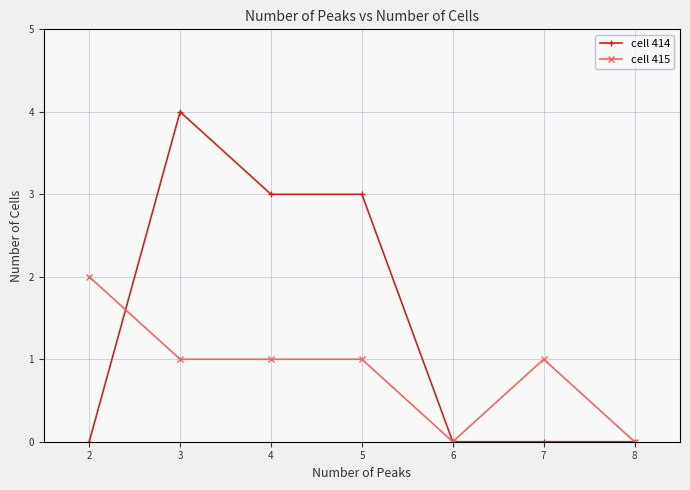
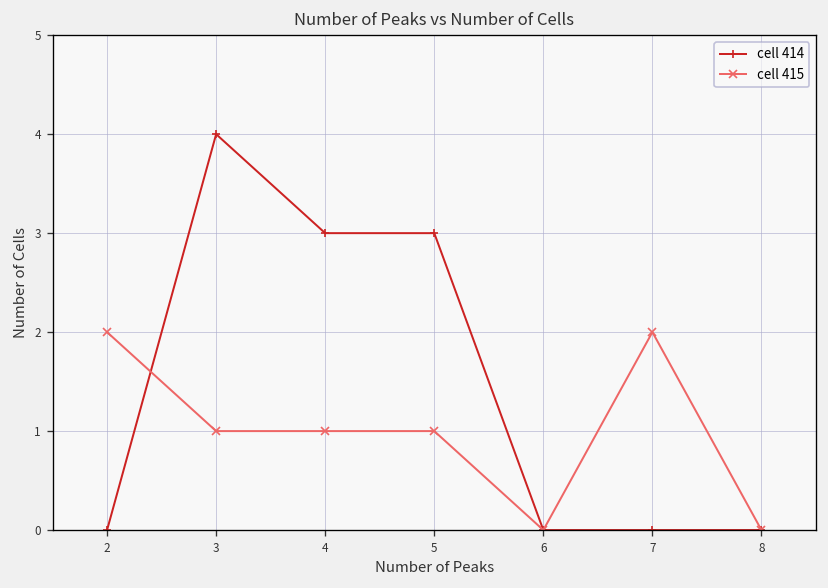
cell 415, 7: 1 -> 2
